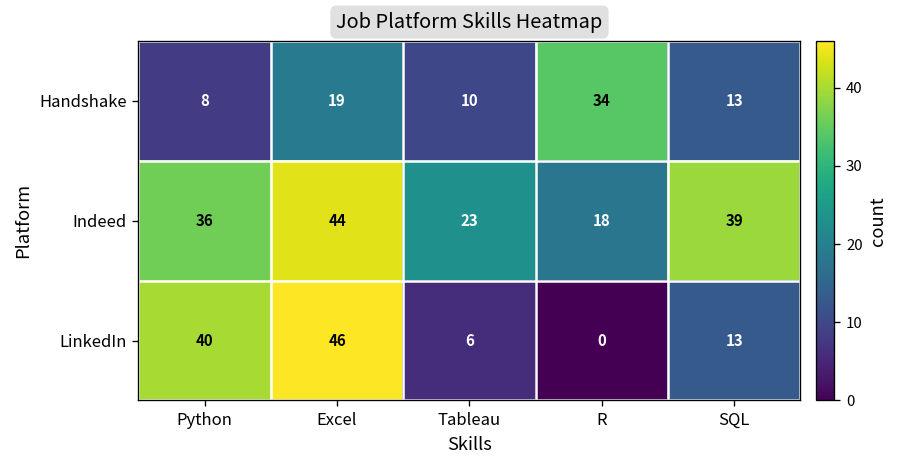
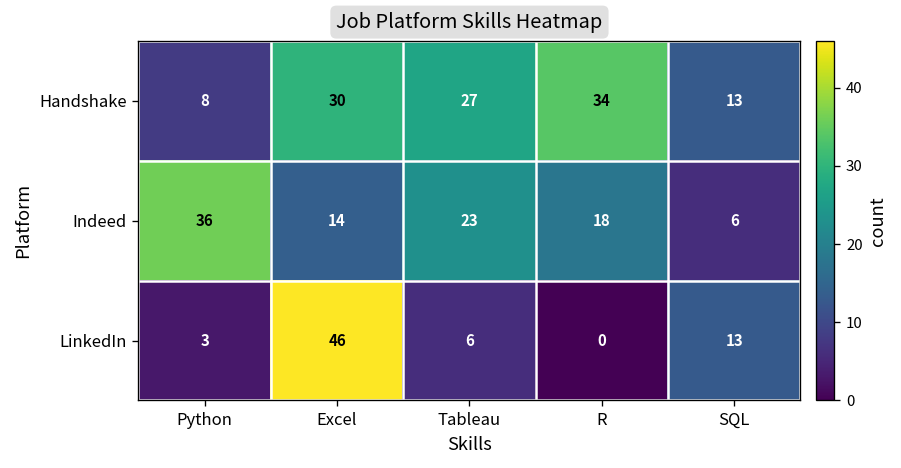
Handshake, Excel: 19 -> 30
Handshake, Tableau: 10 -> 27
Indeed, Excel: 44 -> 14
Indeed, SQL: 39 -> 6
LinkedIn, Python: 40 -> 3
